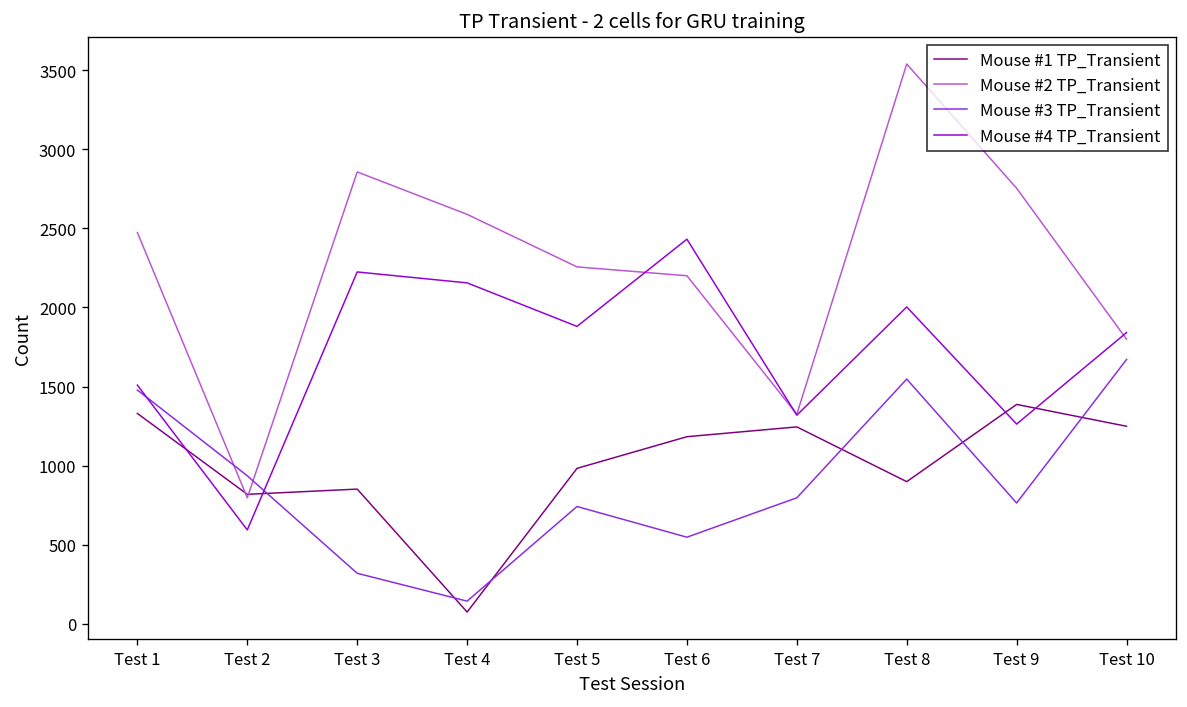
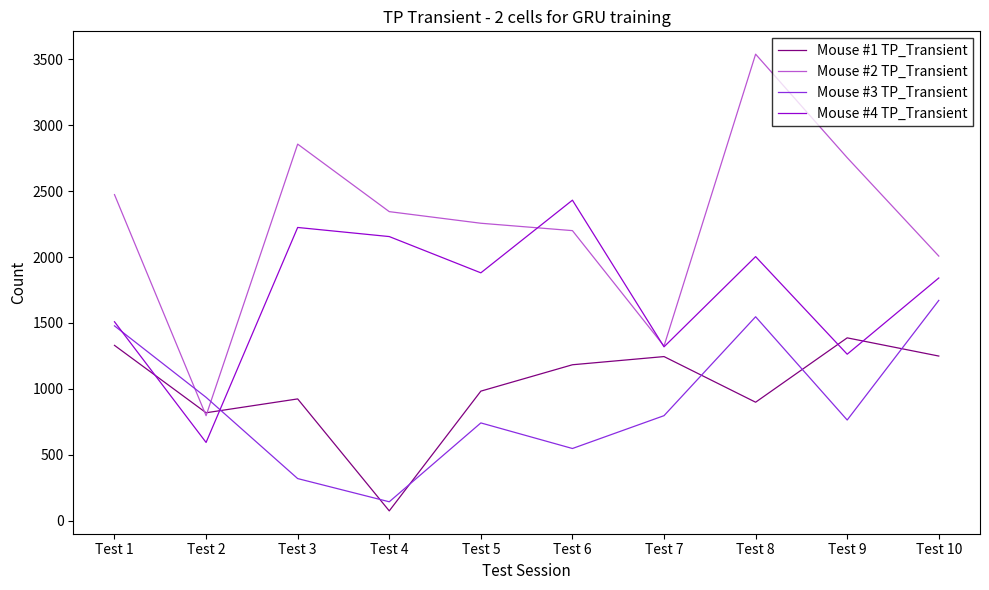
Mouse #1 TP_Transient, Test 3: 850 -> 920
Mouse #2 TP_Transient, Test 4: 2590 -> 2340
Mouse #2 TP_Transient, Test 10: 1800 -> 2010
